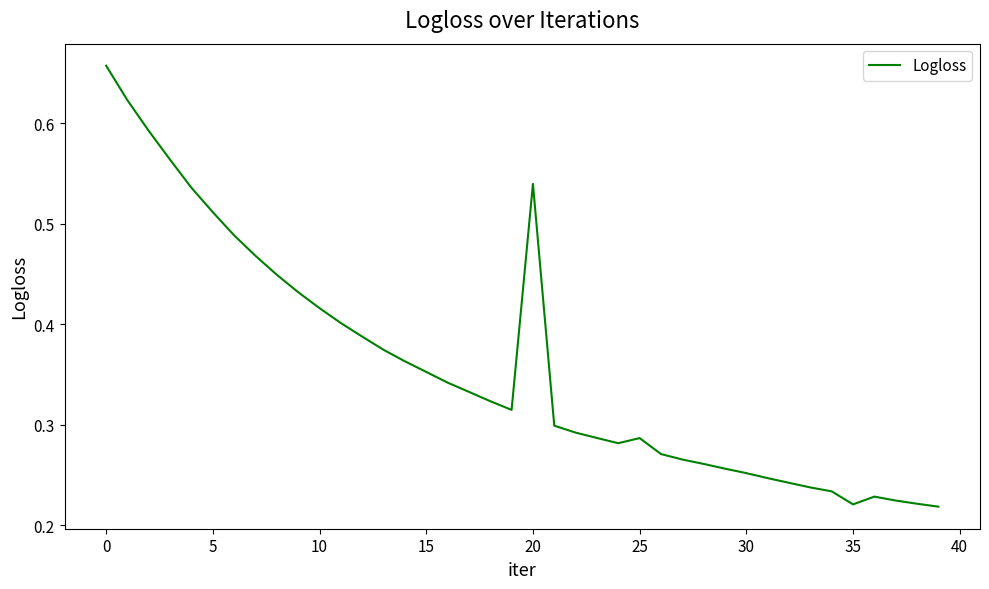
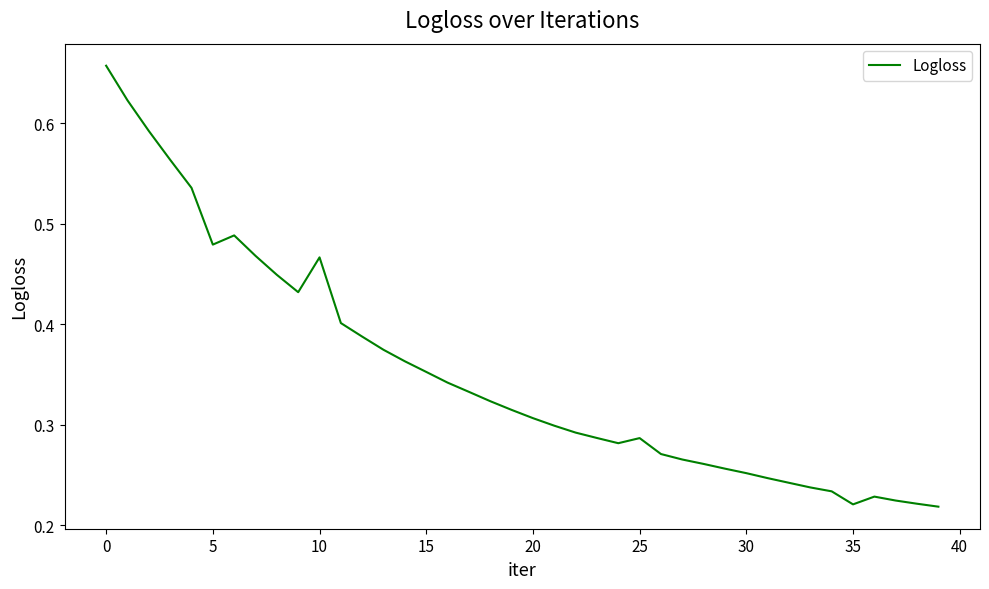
5: 0.512 -> 0.479
10: 0.416 -> 0.467
20: 0.540 -> 0.307
